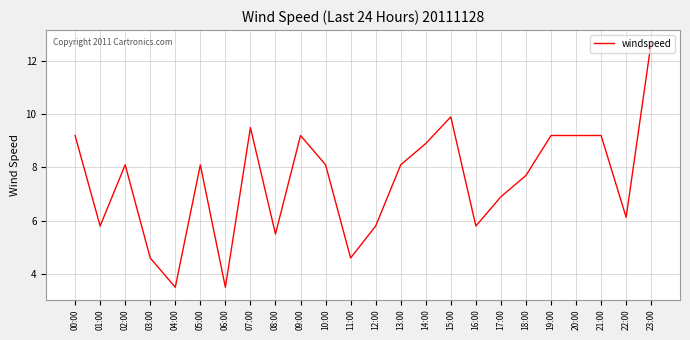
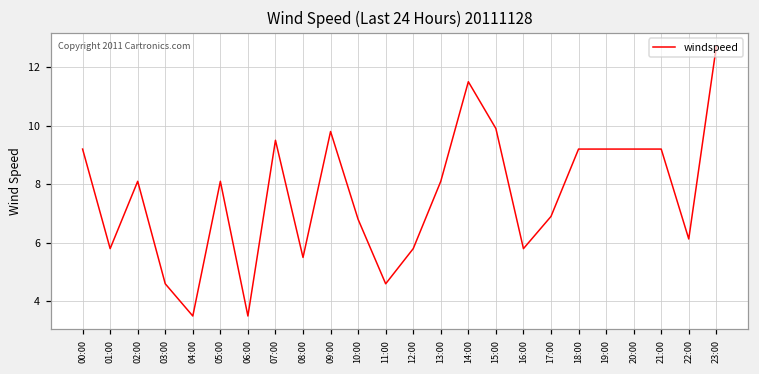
09:00: 9.2 -> 9.8
10:00: 8.1 -> 6.8
14:00: 8.9 -> 11.5
18:00: 7.7 -> 9.2
